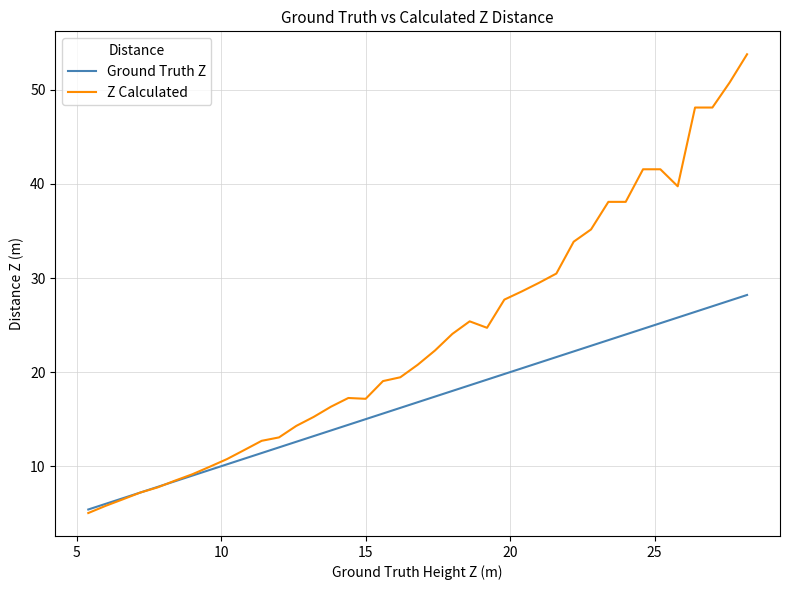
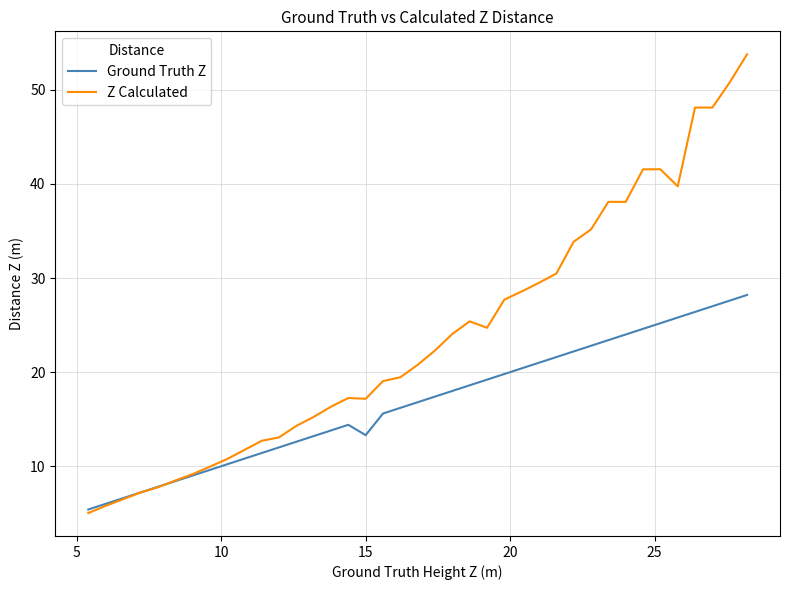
Ground Truth Z, 15: 15 -> 13
